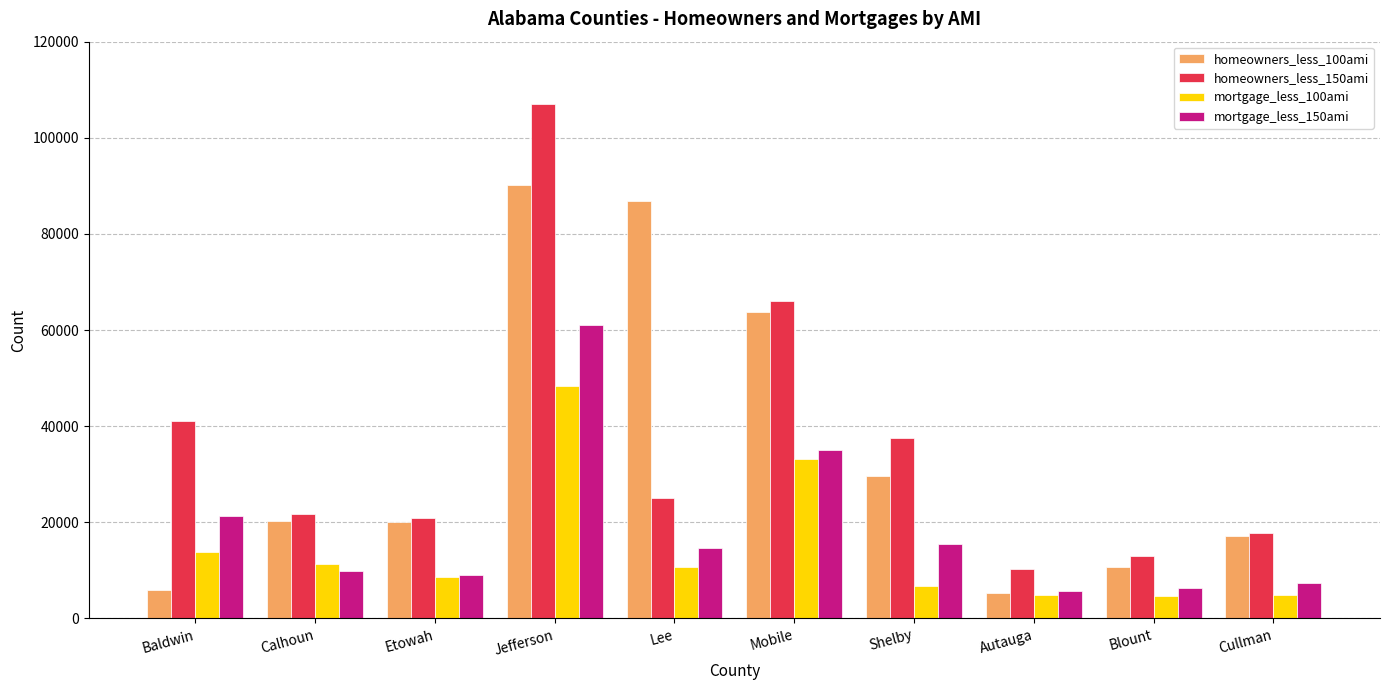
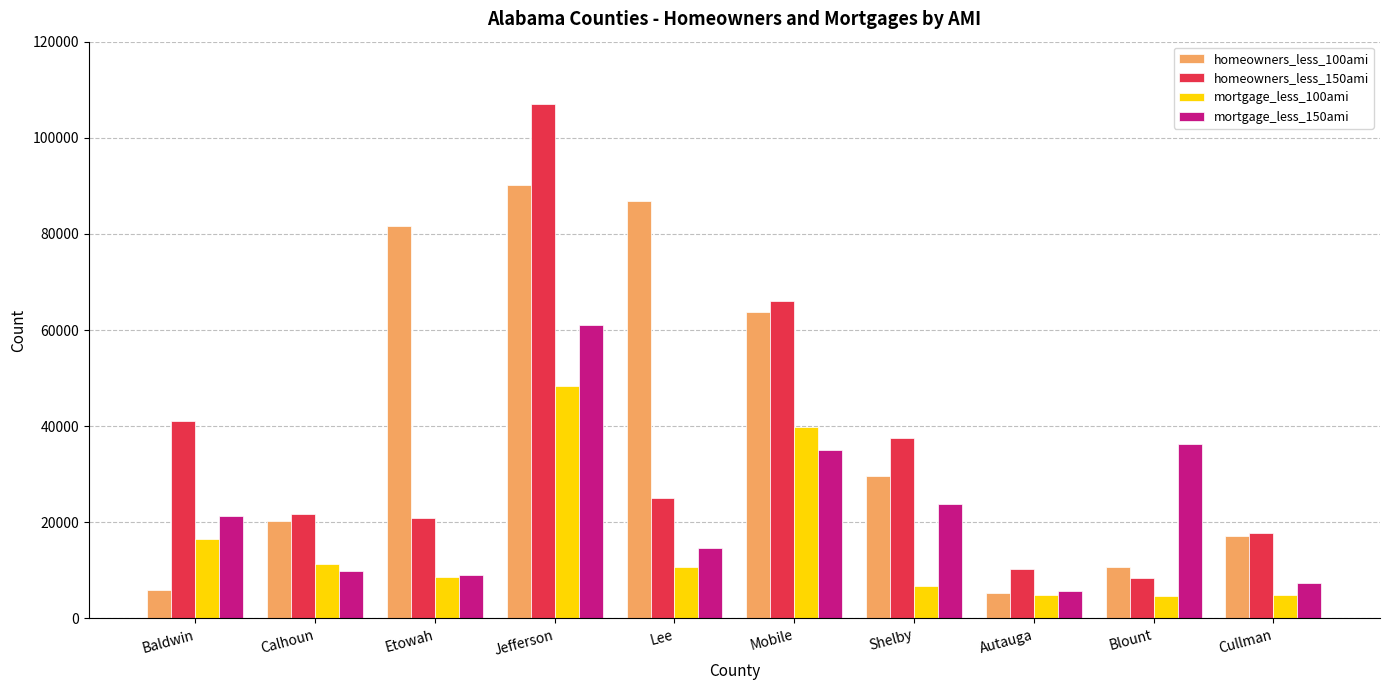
mortgage_less_100ami, Baldwin: 14000 -> 17000
homeowners_less_100ami, Etowah: 20000 -> 82000
mortgage_less_100ami, Mobile: 33000 -> 40000
mortgage_less_150ami, Shelby: 15000 -> 24000
homeowners_less_150ami, Blount: 13000 -> 8000
mortgage_less_150ami, Blount: 6000 -> 36000
